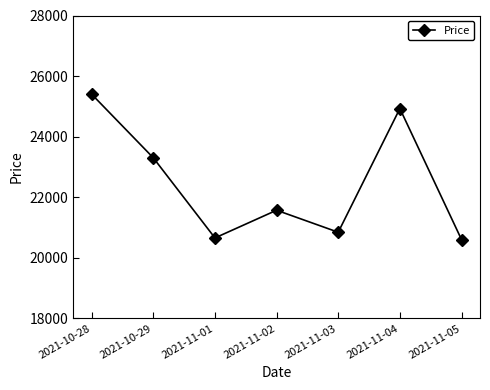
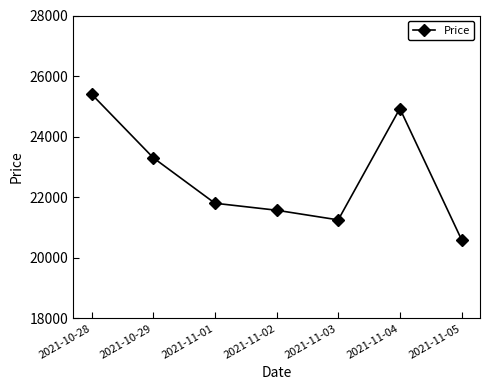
2021-11-01: 20700 -> 21800
2021-11-03: 20800 -> 21300
